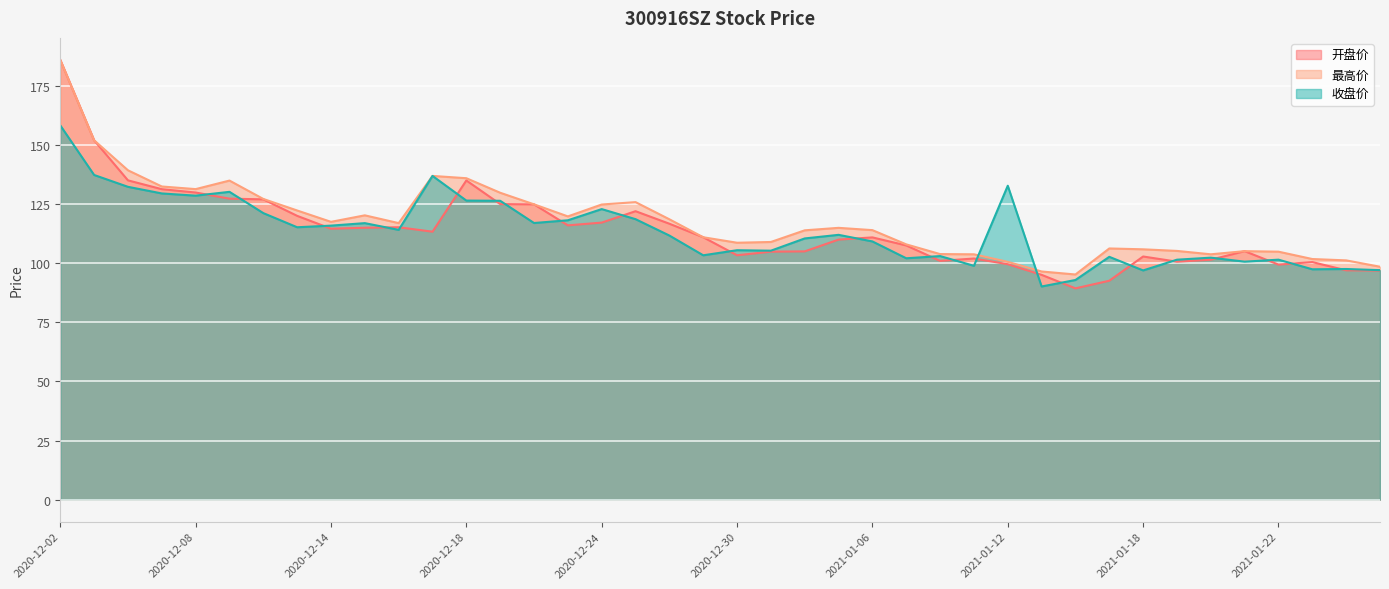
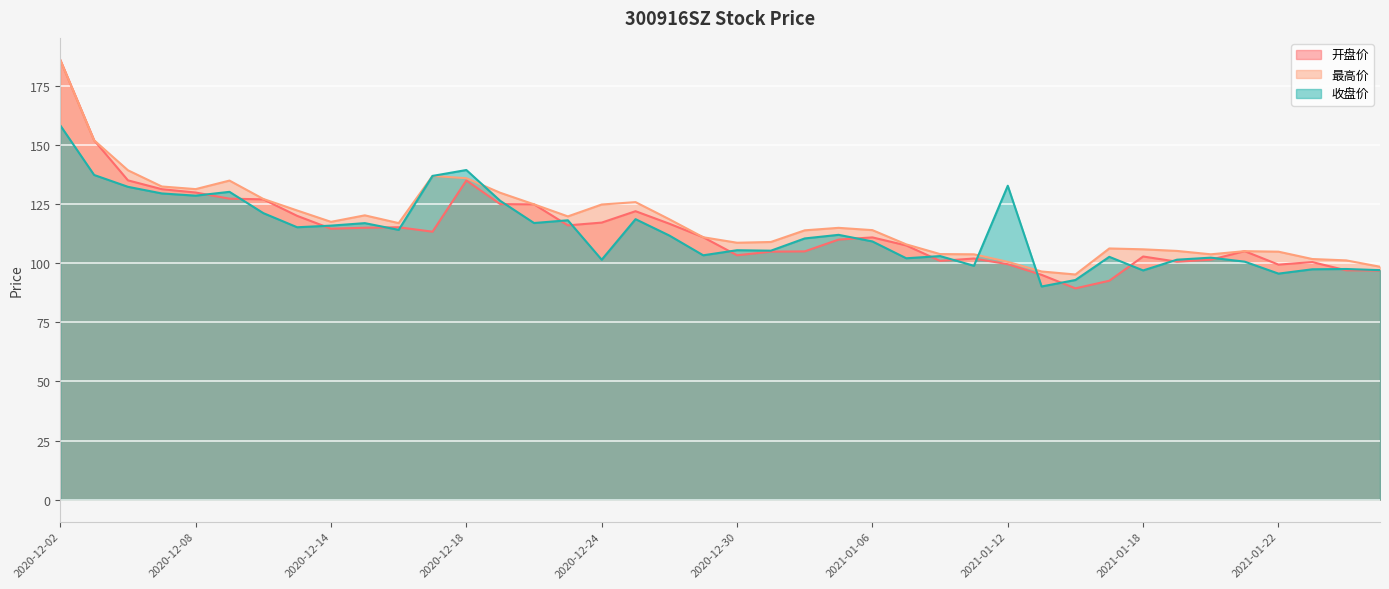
收盘价, 2020-12-18: 126 -> 139
收盘价, 2020-12-24: 123 -> 101
收盘价, 2021-01-22: 102 -> 96
